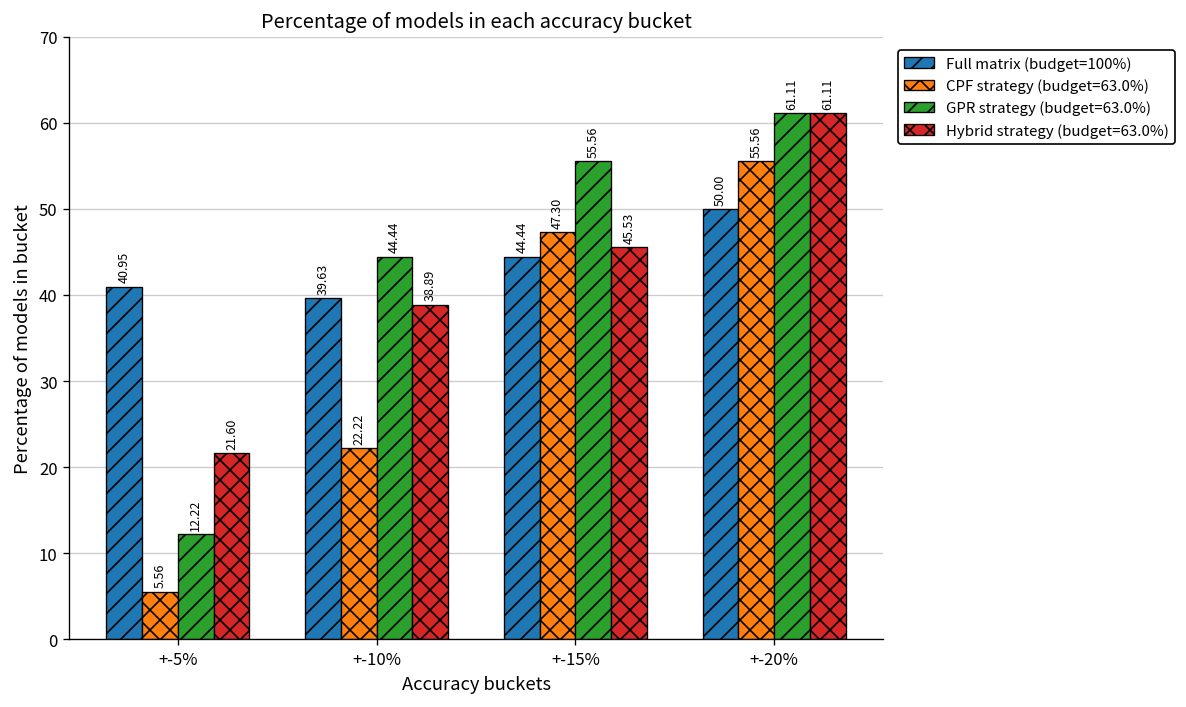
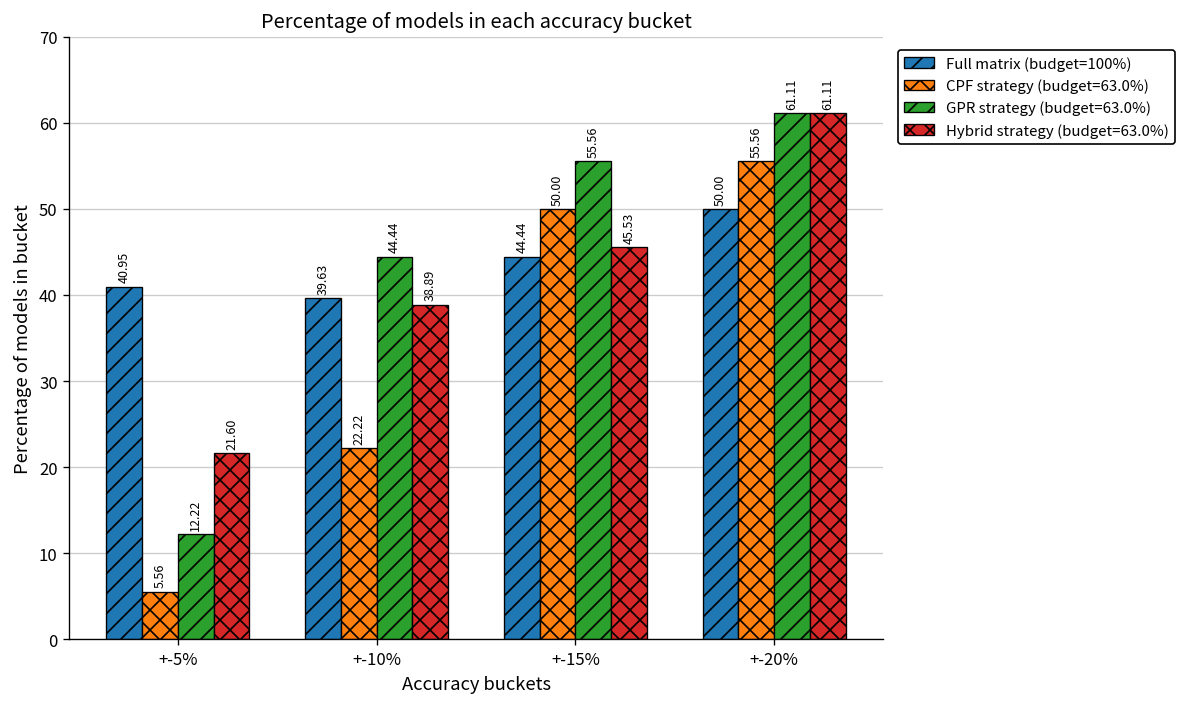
CPF strategy (budget=63.0%), +-15%: 47.30 -> 50.00
